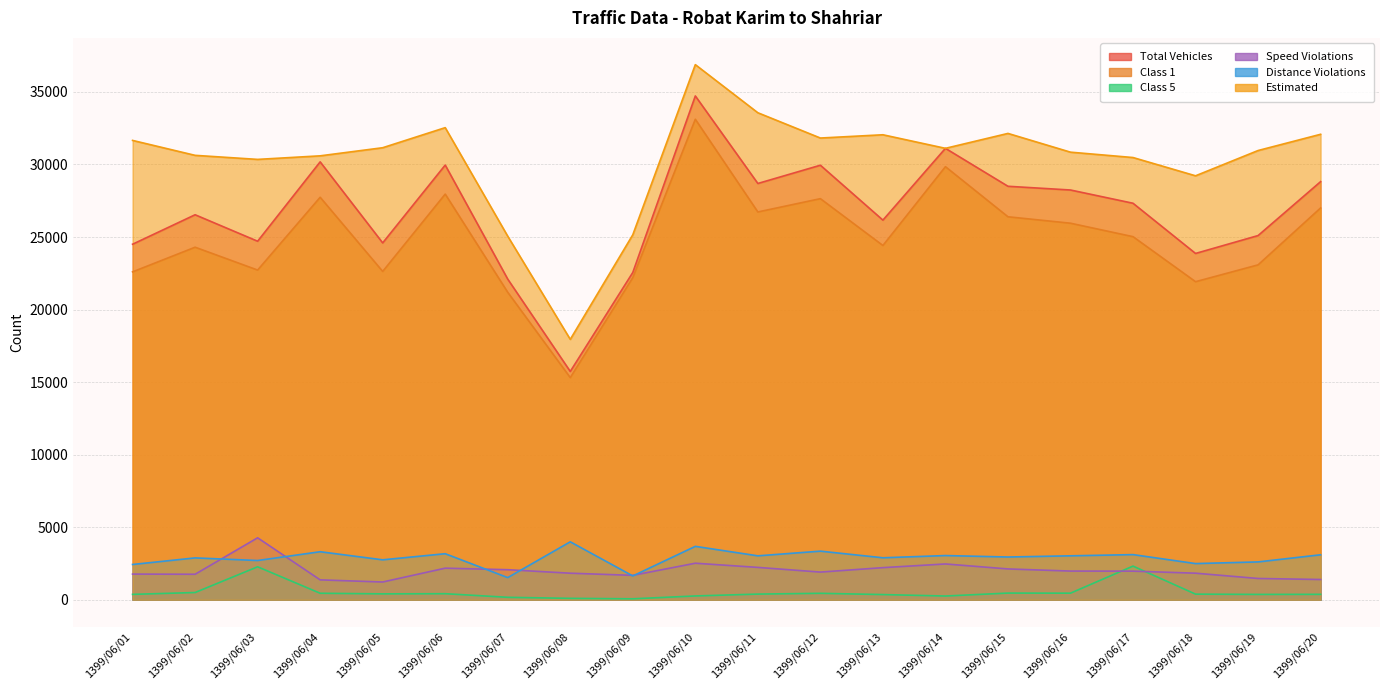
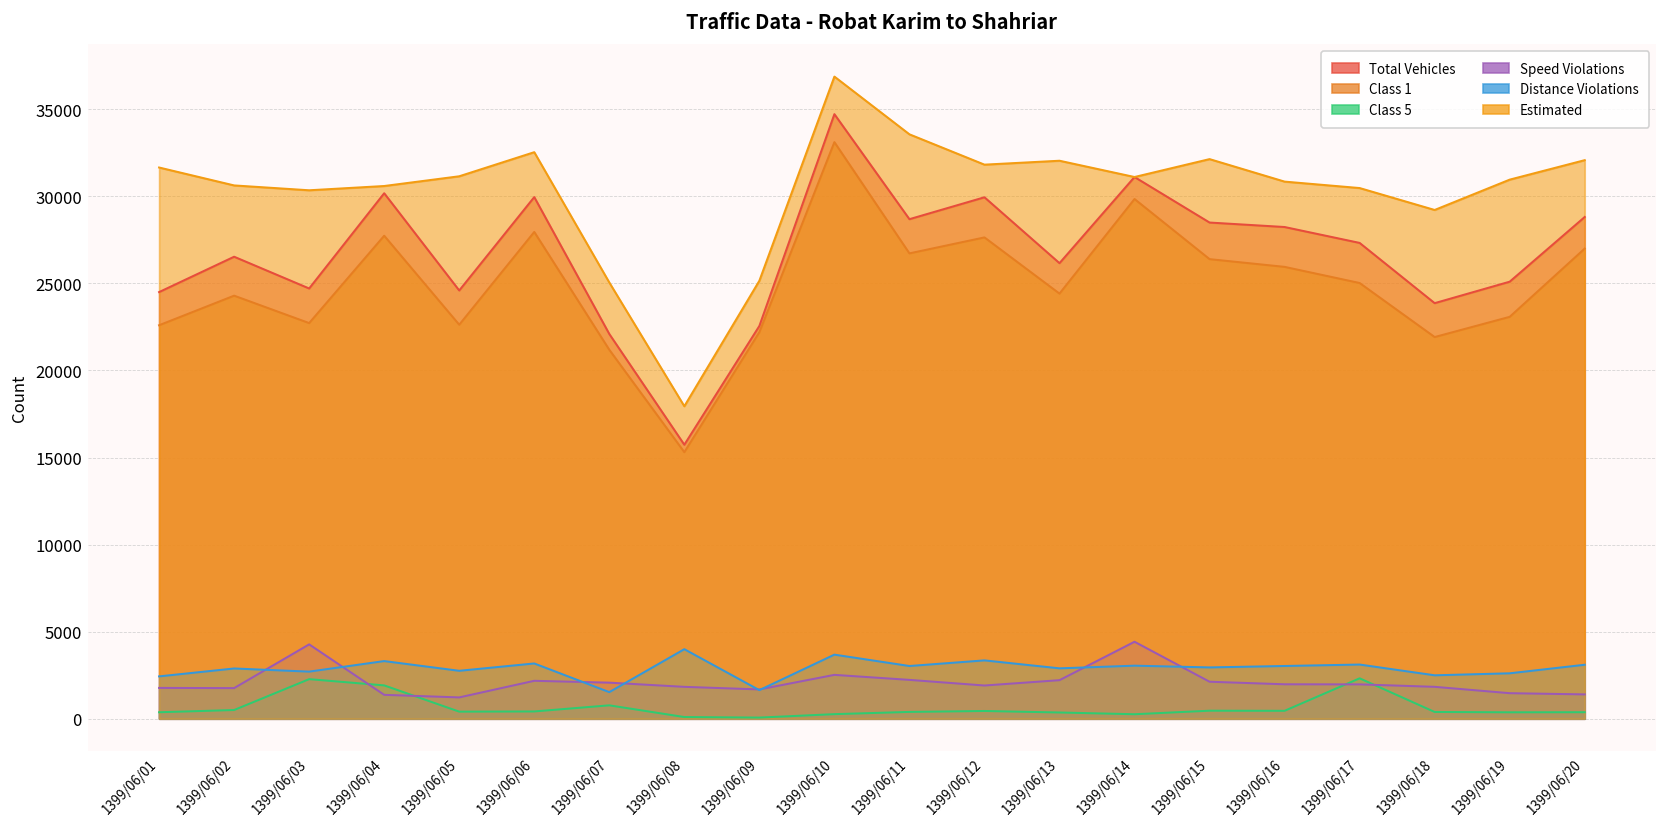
Class 5, 1399/06/04: 400 -> 1900
Class 5, 1399/06/07: 200 -> 800
Speed Violations, 1399/06/14: 2500 -> 4400
